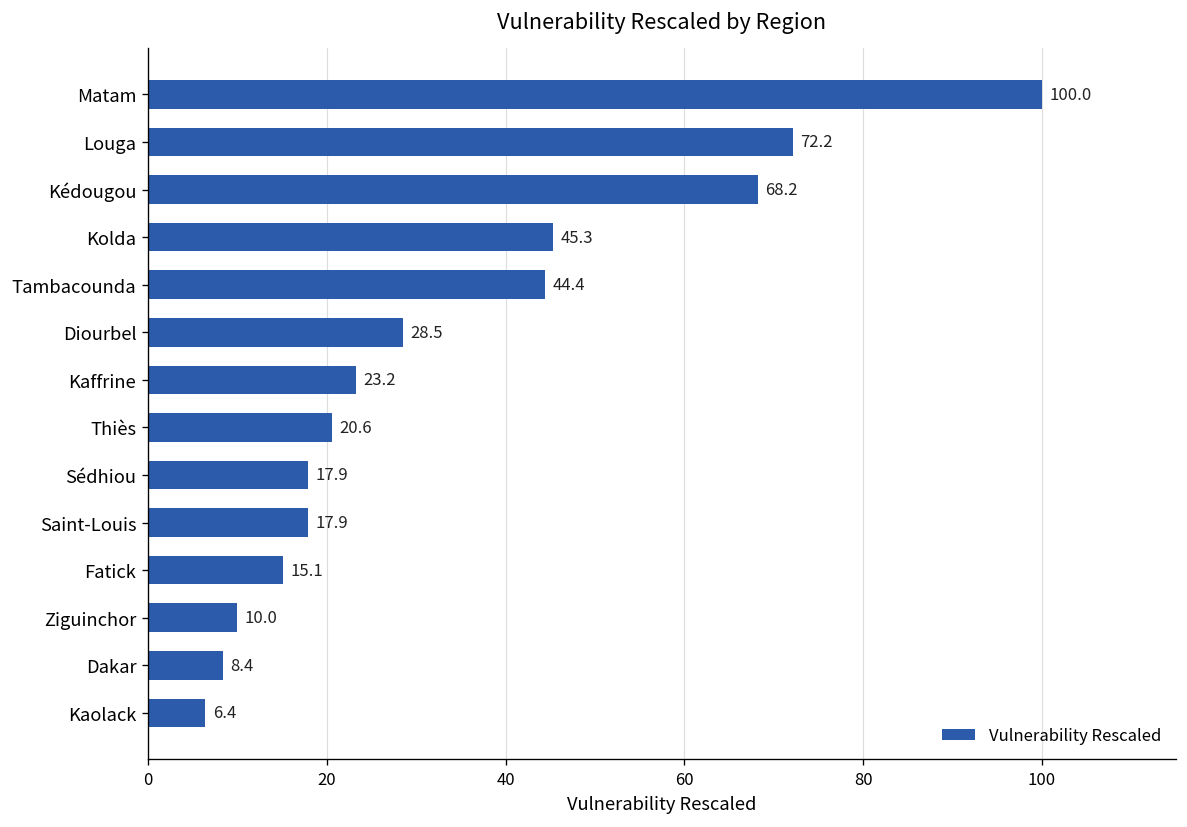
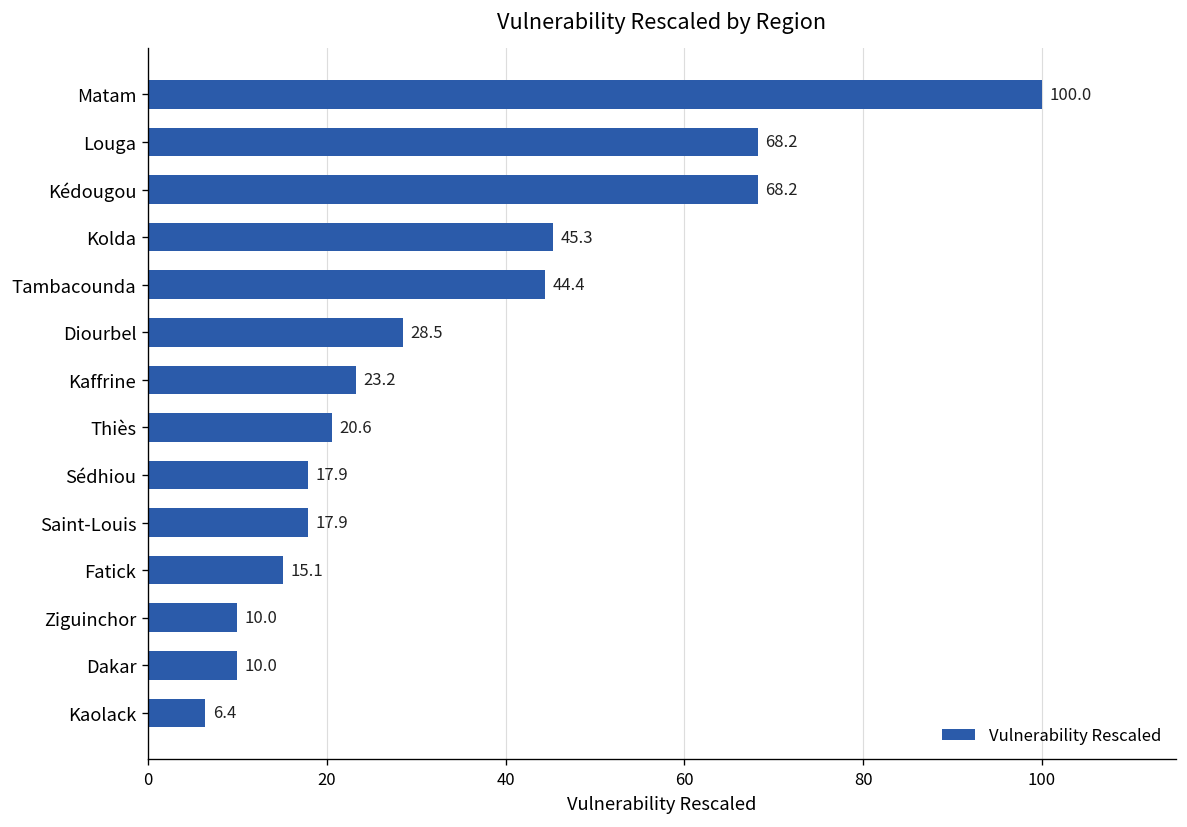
Louga: 72.2 -> 68.2
Dakar: 8.4 -> 10.0
